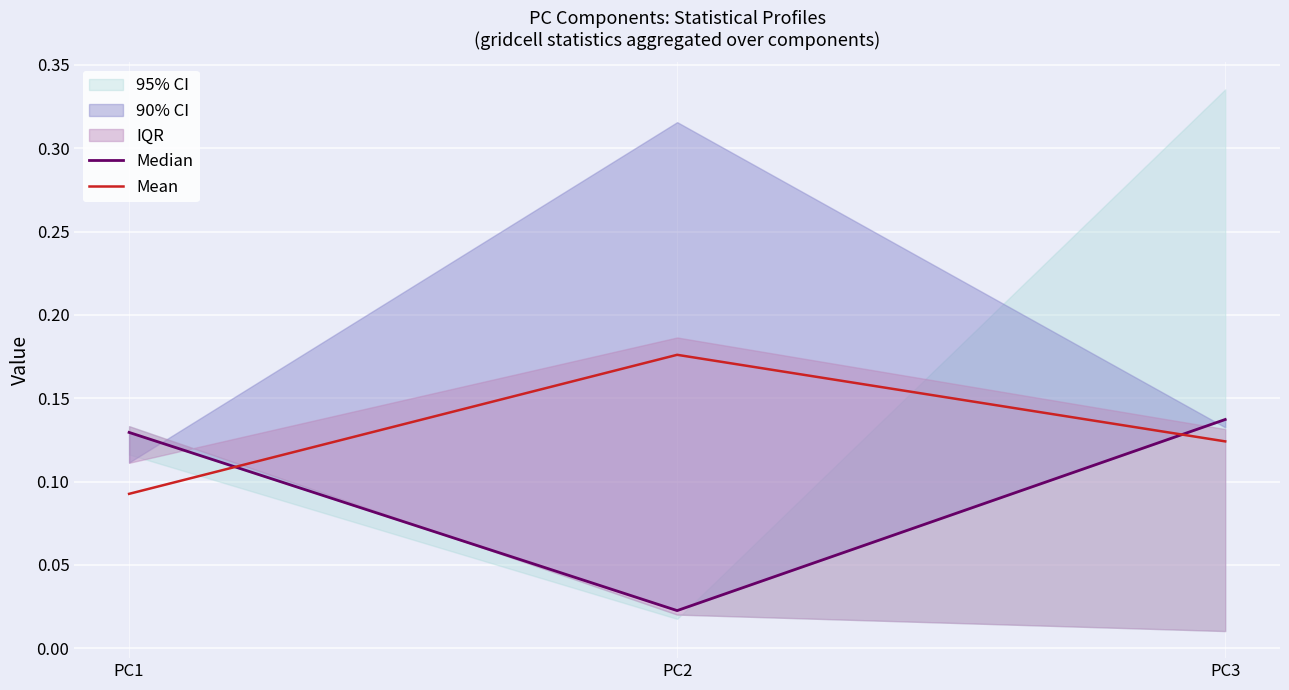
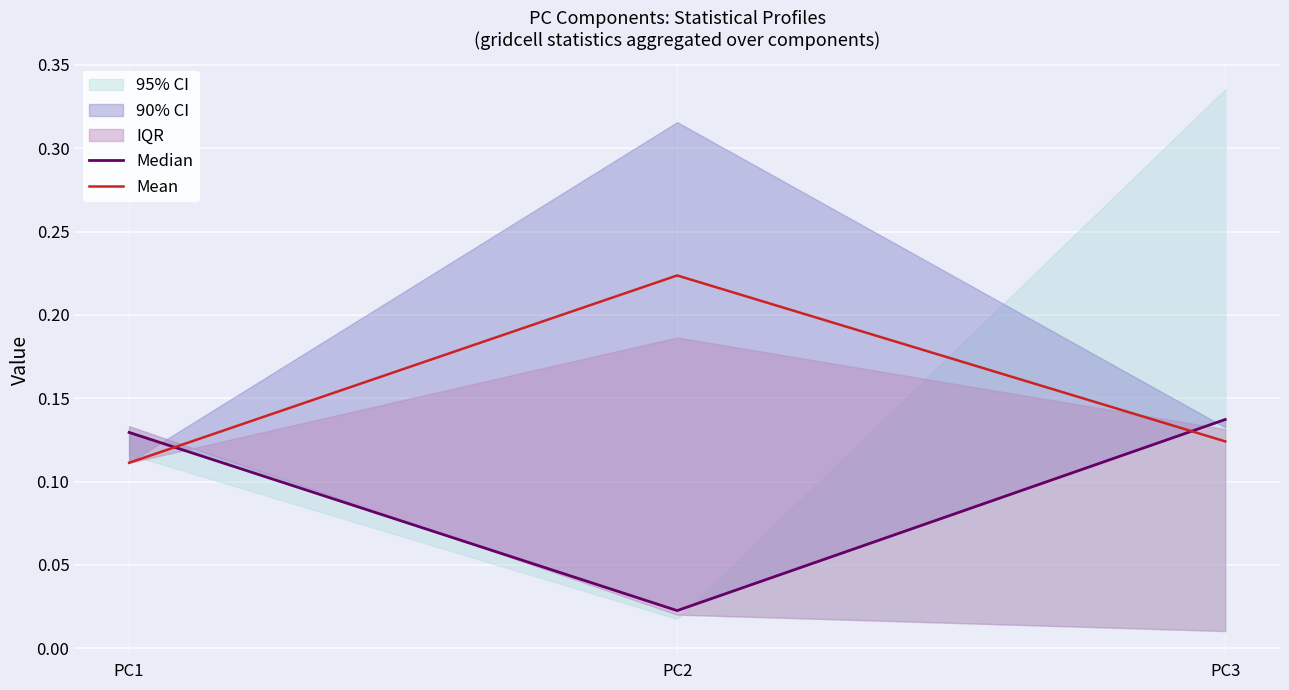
Mean, PC1: 0.093 -> 0.111
Mean, PC2: 0.176 -> 0.224
